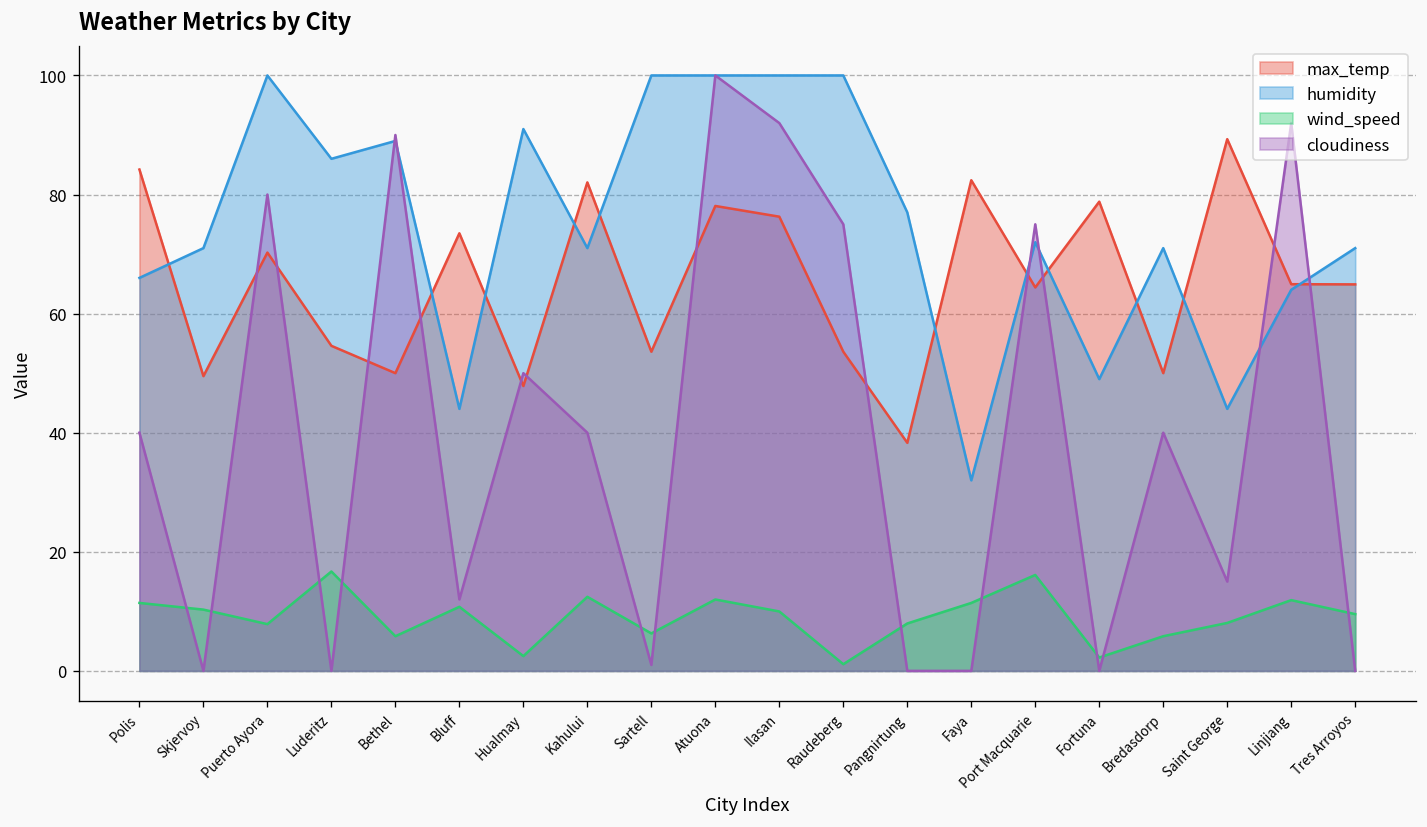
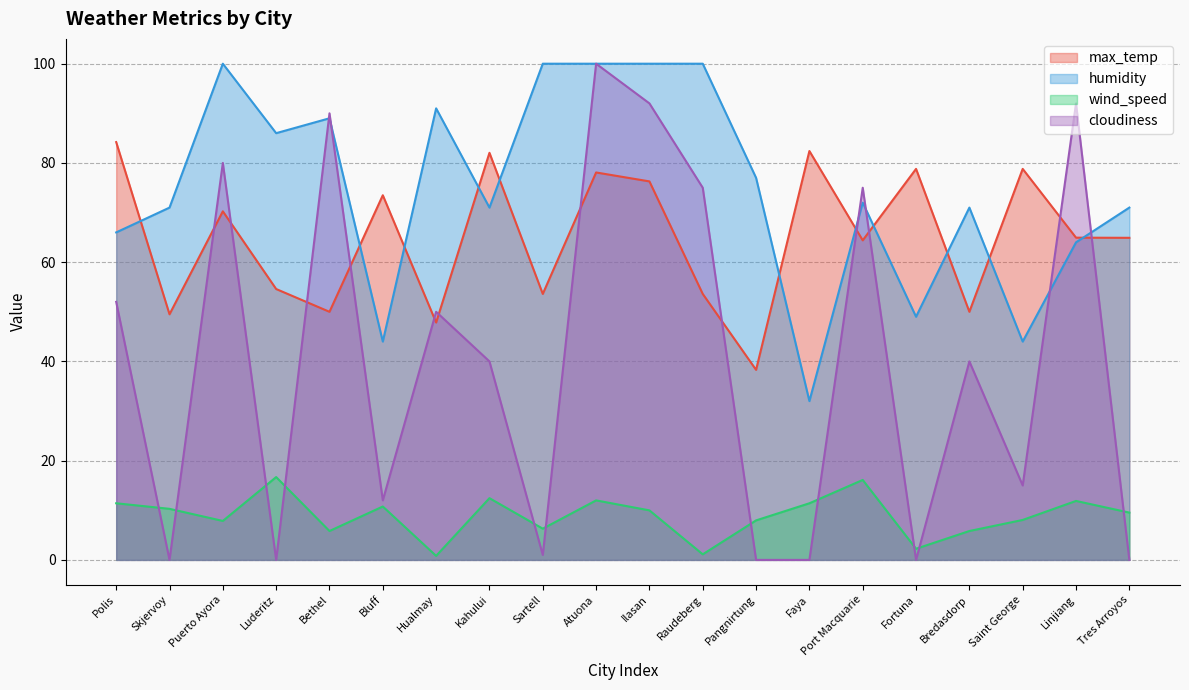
cloudiness, Polis: 40 -> 52
wind_speed, Hualmay: 2 -> 1
max_temp, Saint George: 89 -> 79
